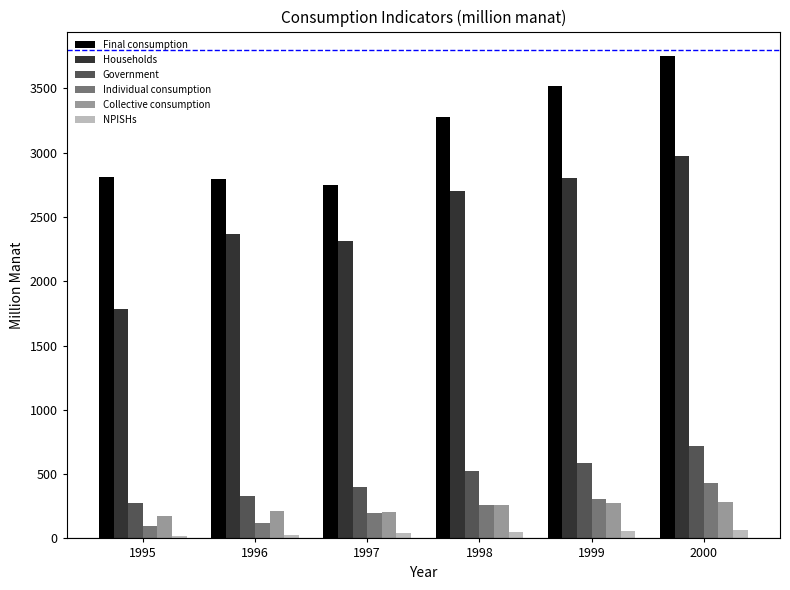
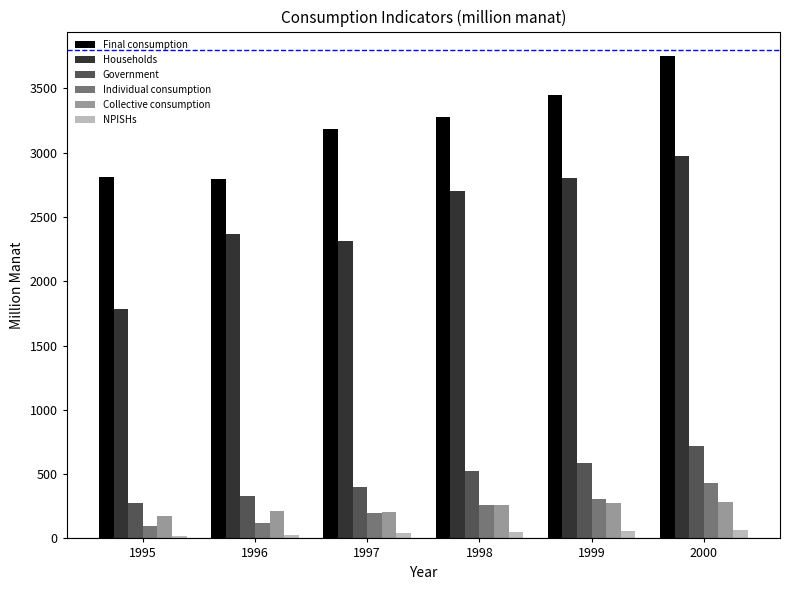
Final consumption, 1997: 2750 -> 3180
Final consumption, 1999: 3520 -> 3450
